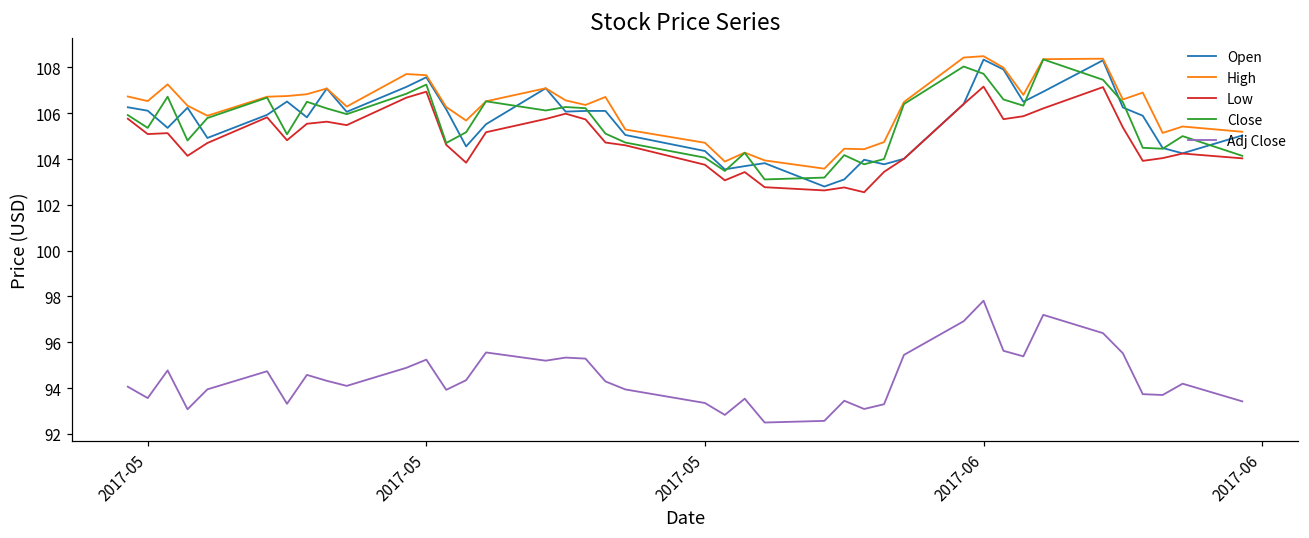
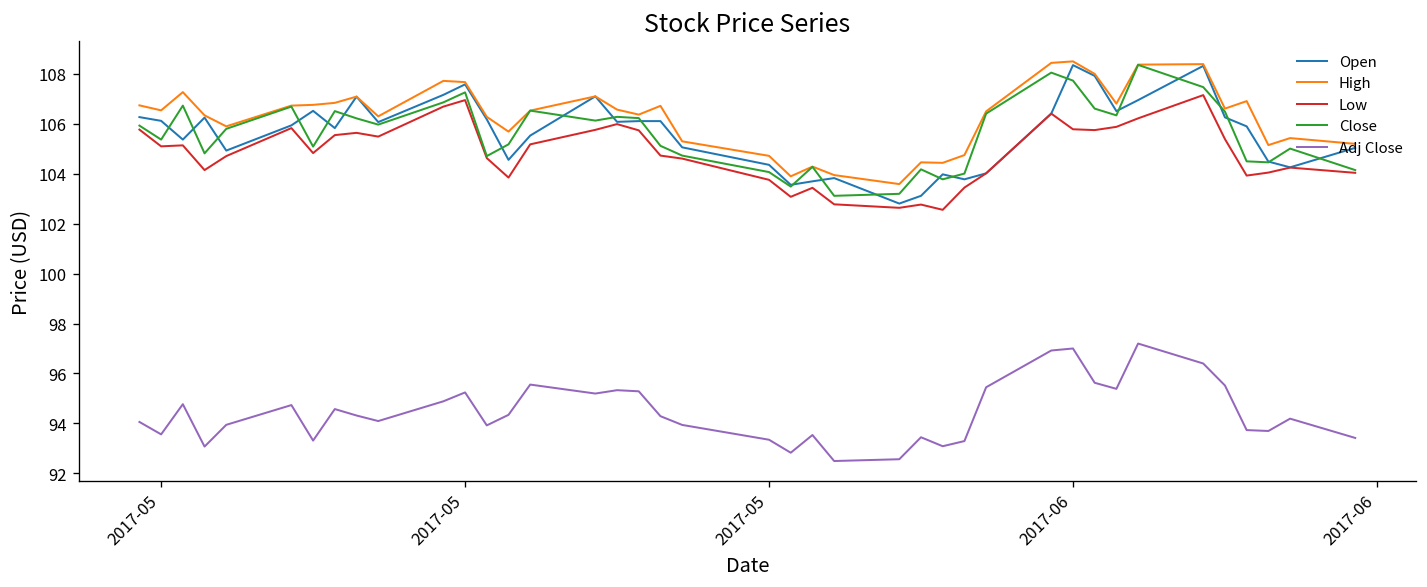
Low, 2017-06: 107.2 -> 105.8
Adj Close, 2017-06: 97.8 -> 97.0
